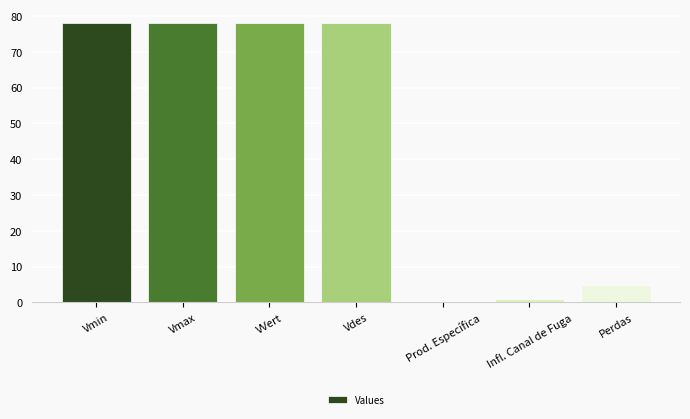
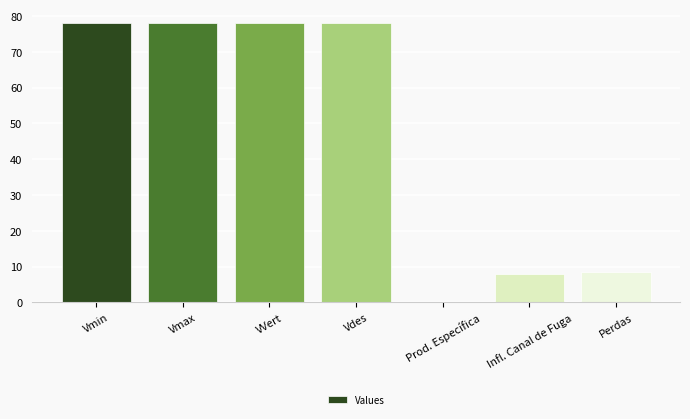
Infl. Canal de Fuga: 1 -> 8
Perdas: 5 -> 9
